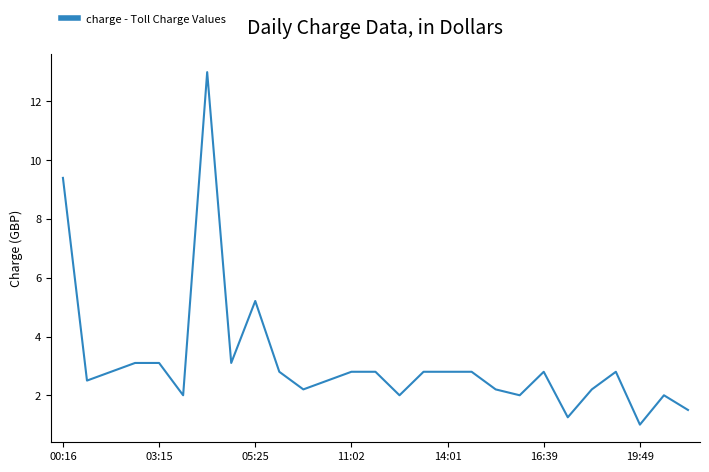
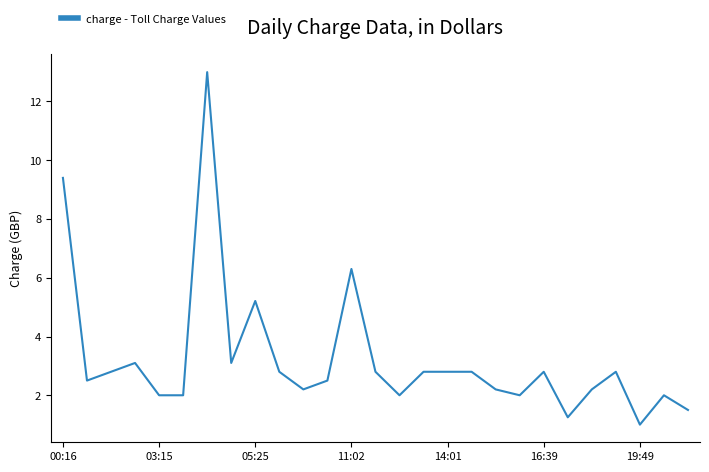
03:15: 3.1 -> 2.0
11:02: 2.8 -> 6.3
